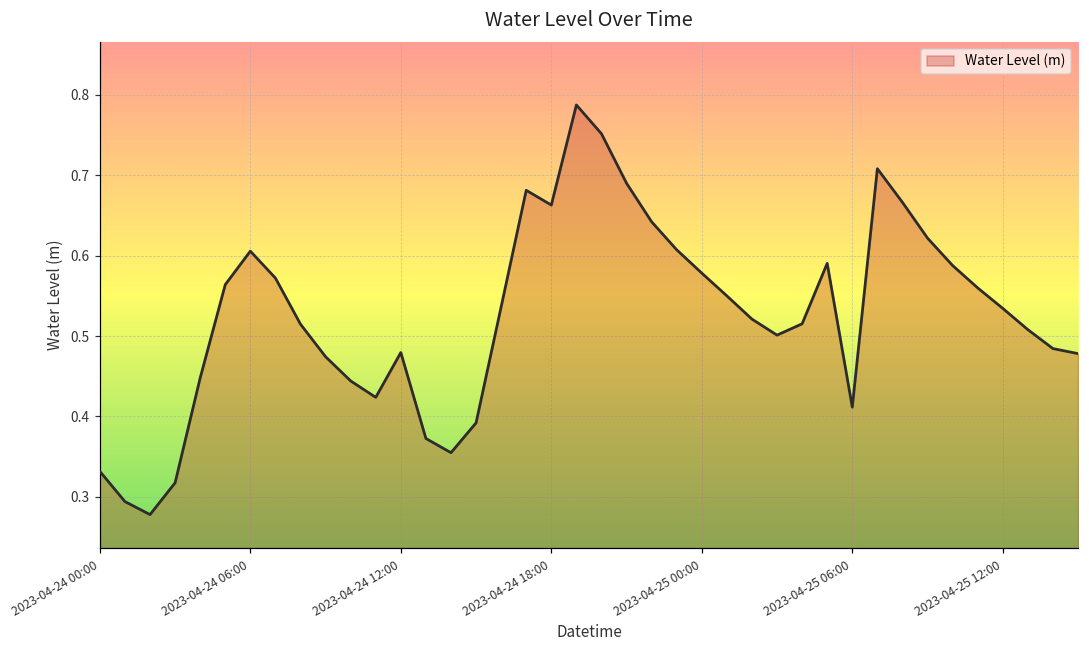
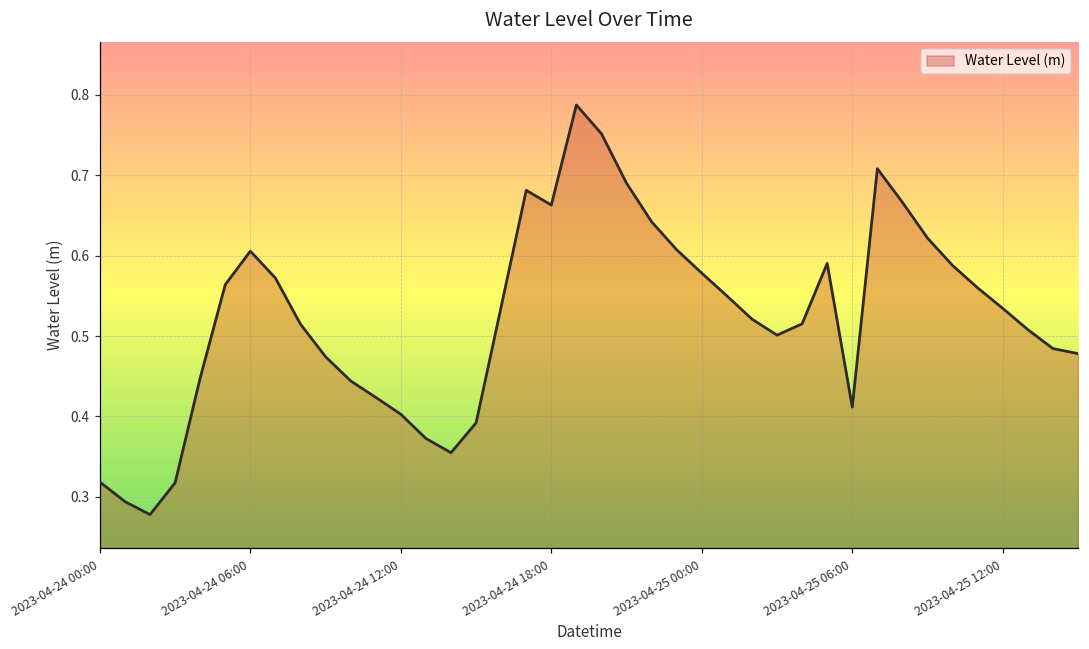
2023-04-24 00:00: 0.33 -> 0.32
2023-04-24 12:00: 0.48 -> 0.40
